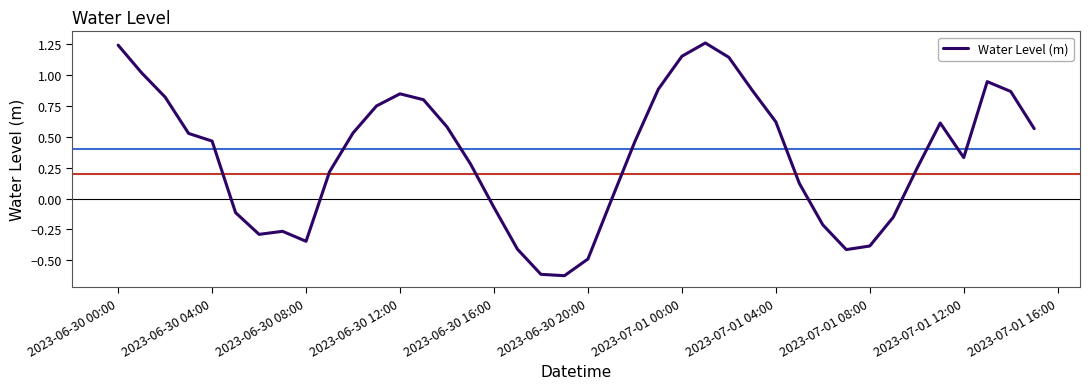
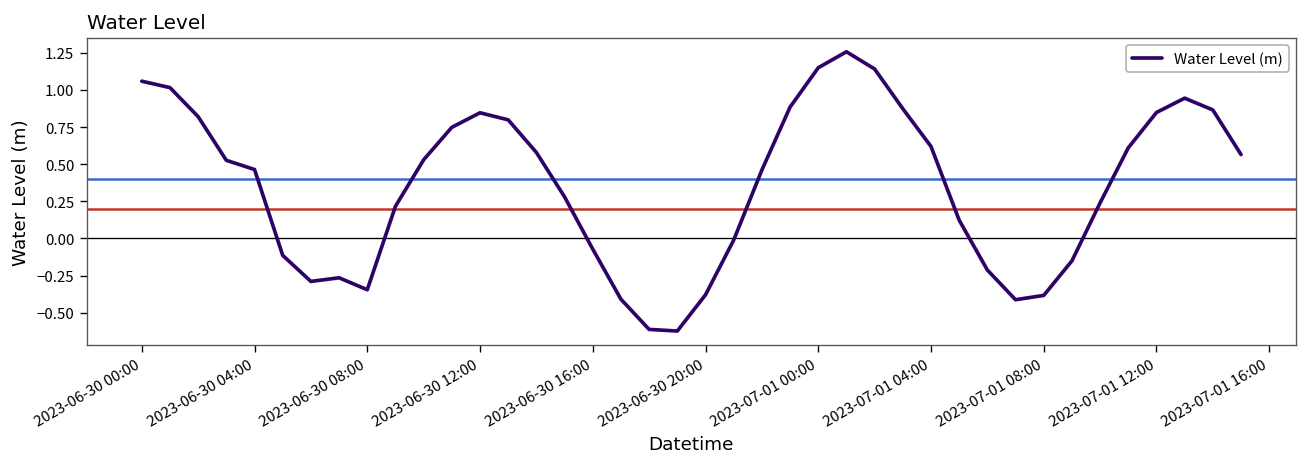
2023-06-30 00:00: 1.24 -> 1.06
2023-06-30 20:00: -0.49 -> -0.38
2023-07-01 12:00: 0.33 -> 0.85
